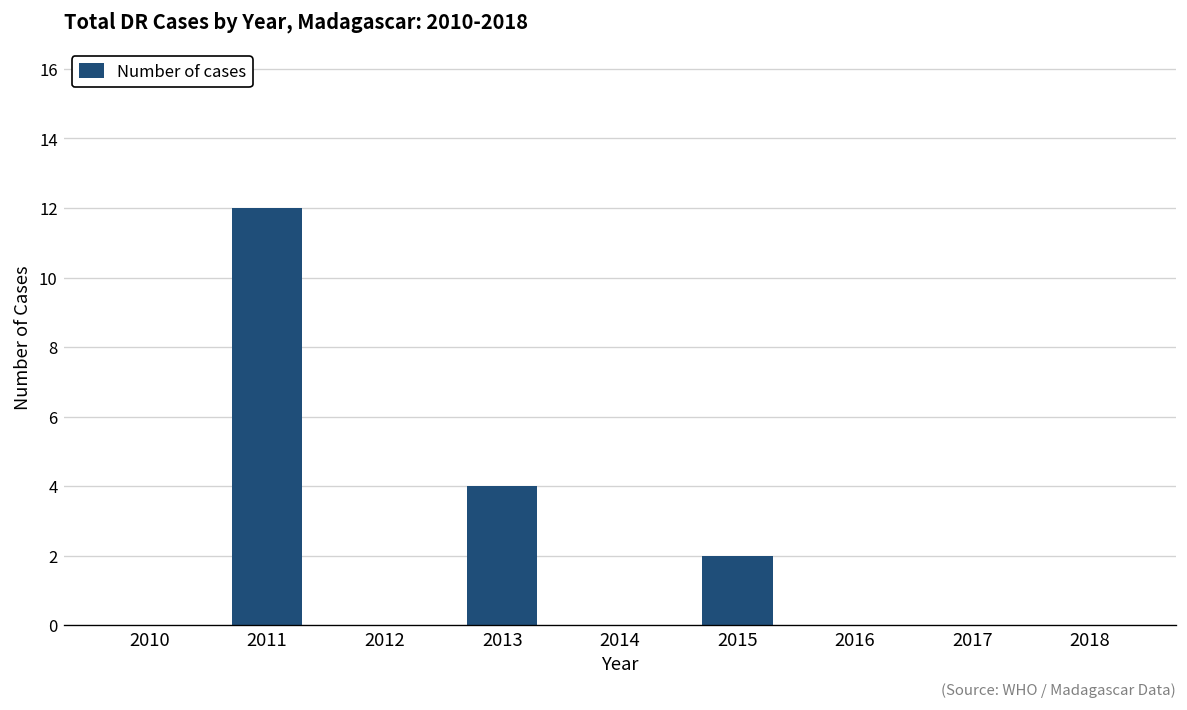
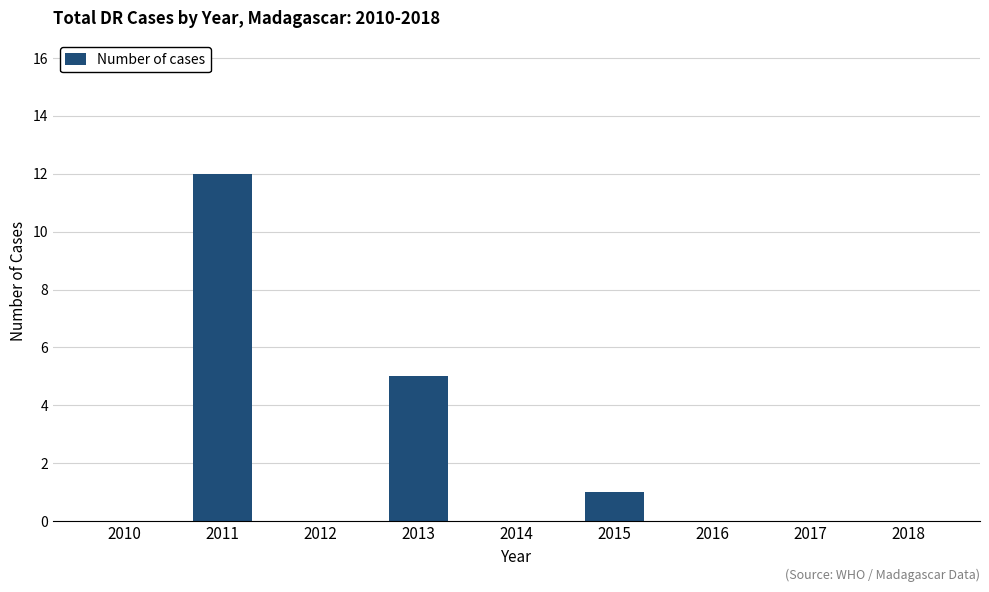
2013: 4 -> 5
2015: 2 -> 1
